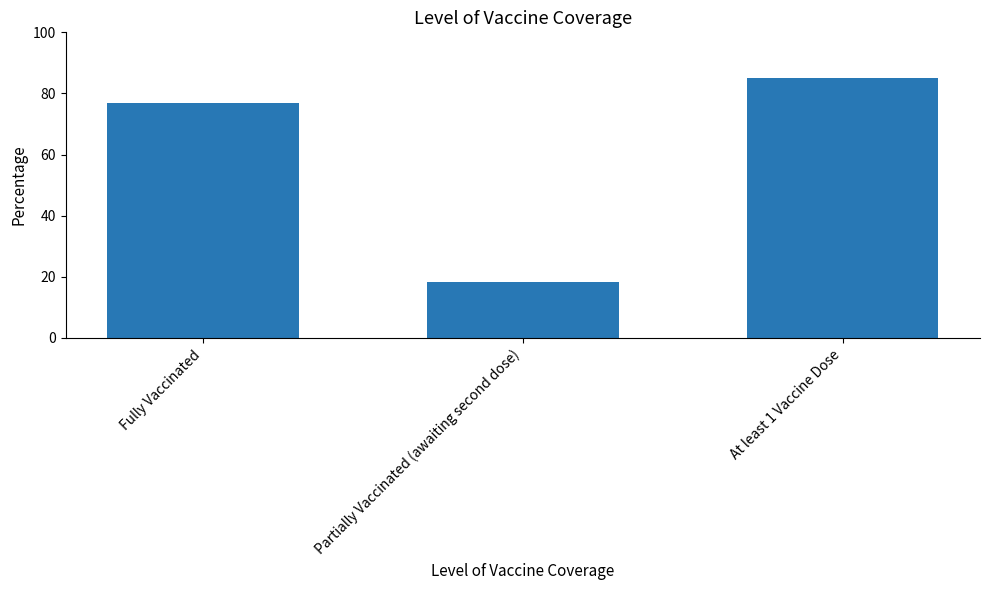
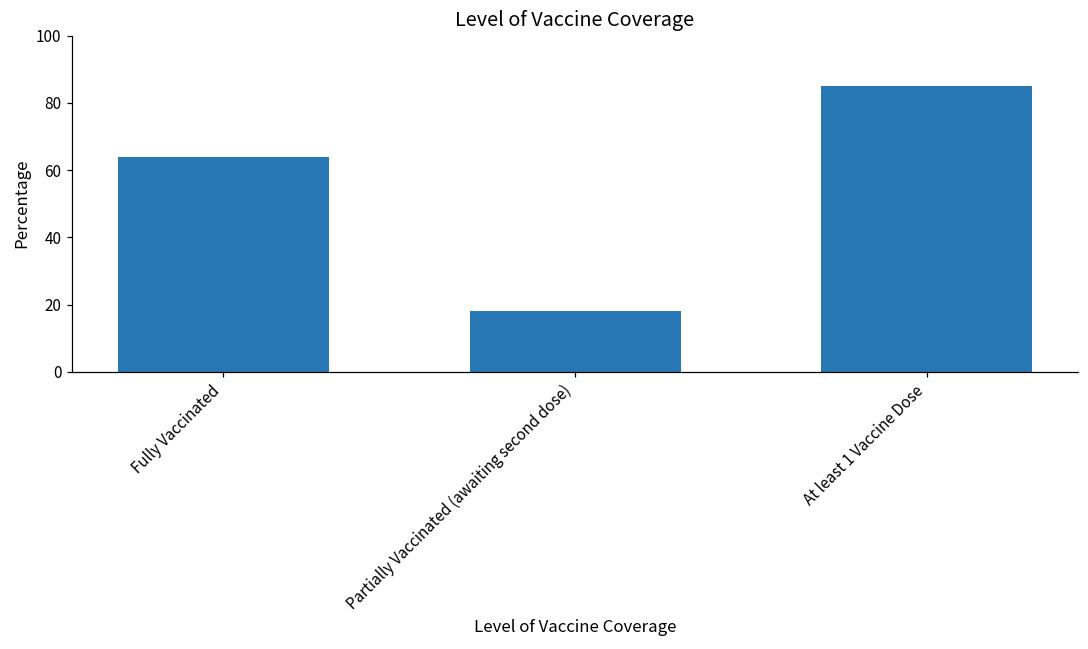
Fully Vaccinated: 77 -> 64
